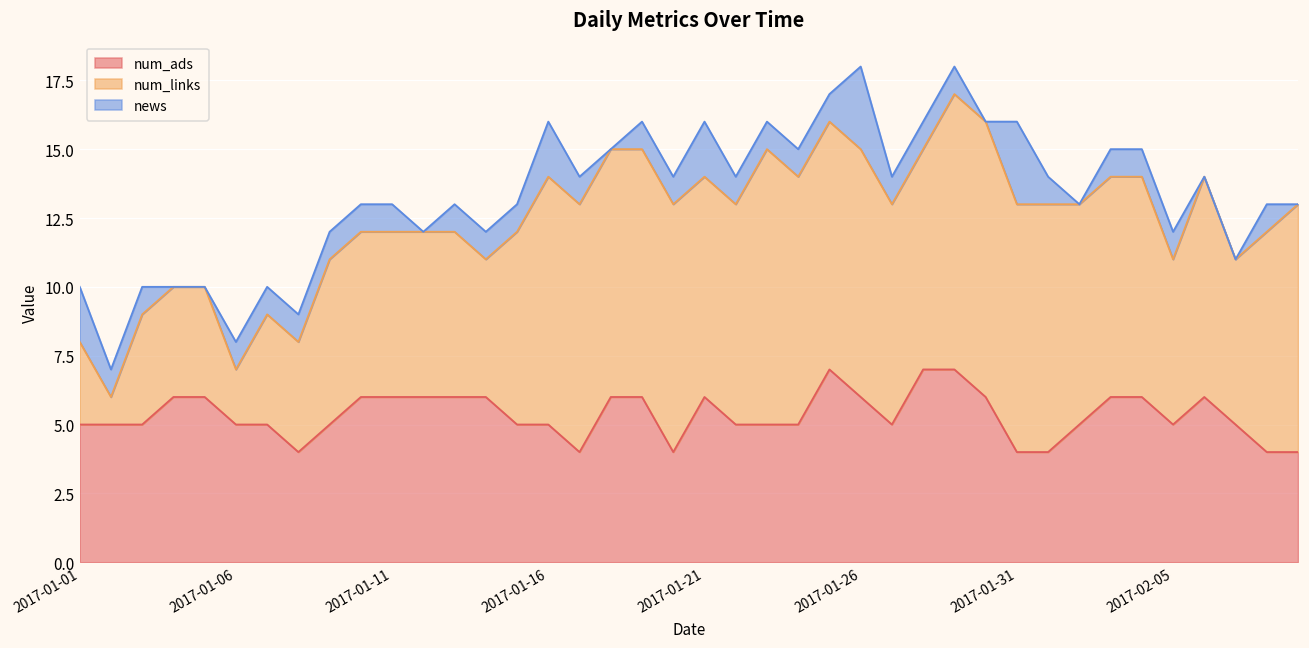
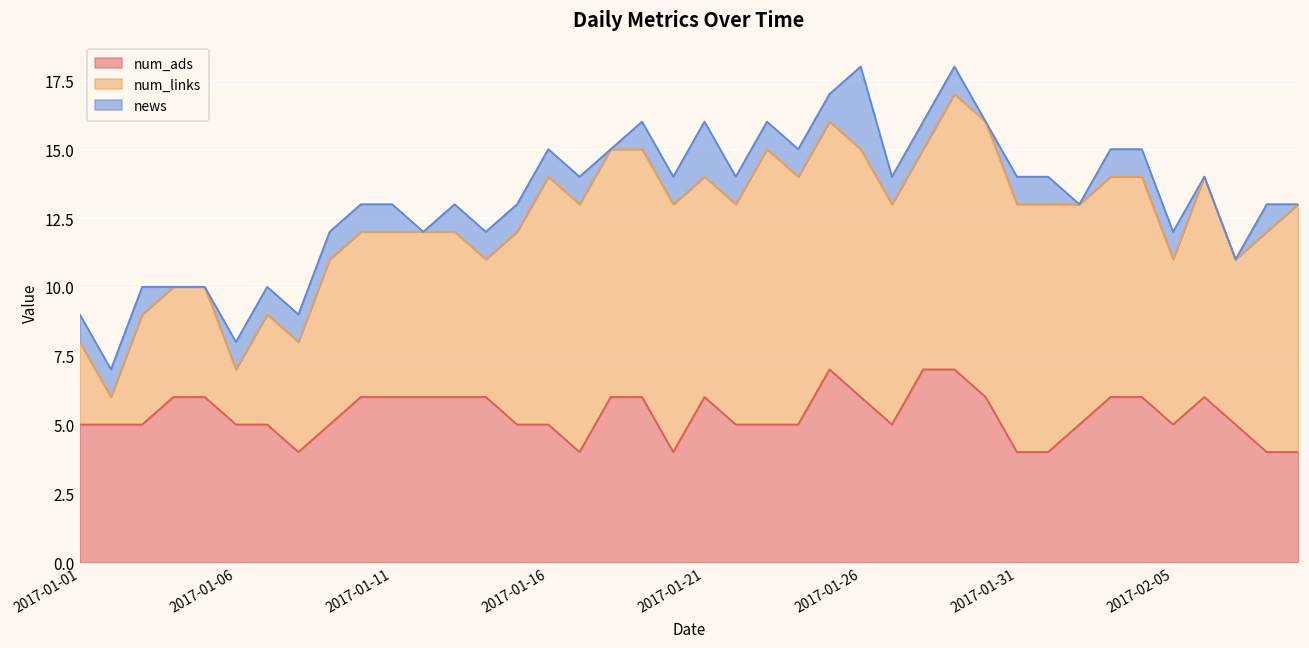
news, 2017-01-01: 2 -> 1
news, 2017-01-16: 2 -> 1
news, 2017-01-31: 3 -> 1
